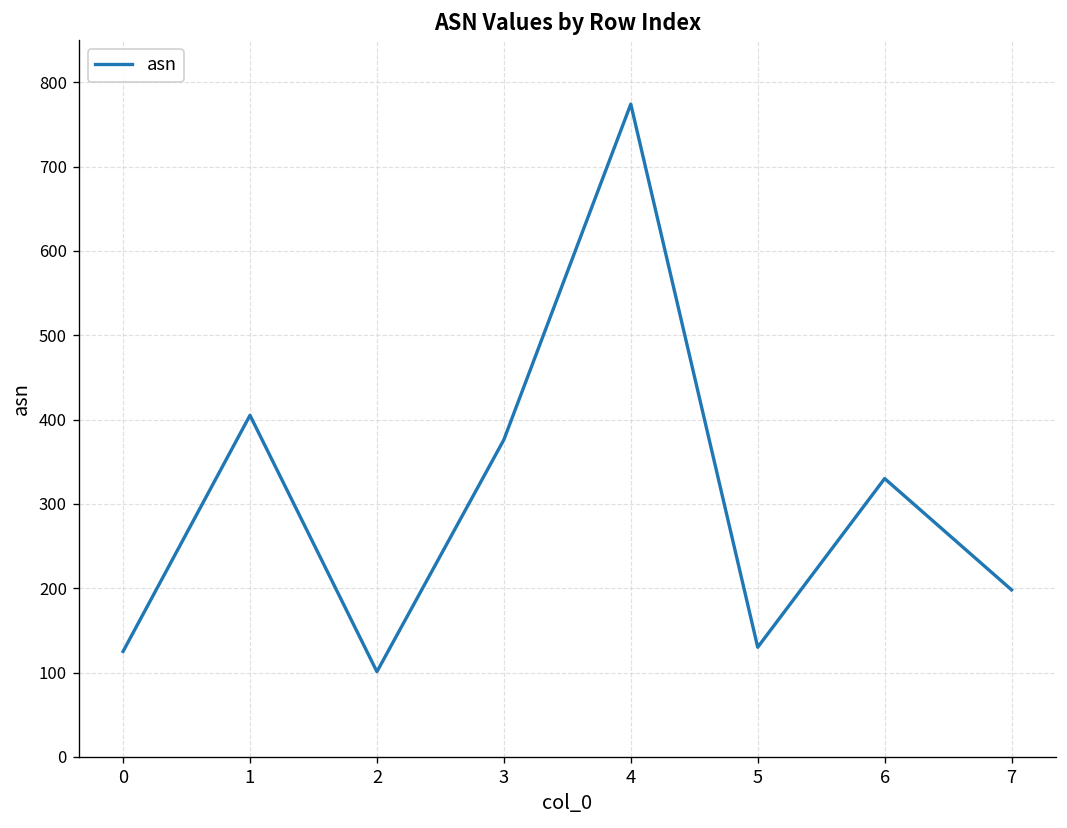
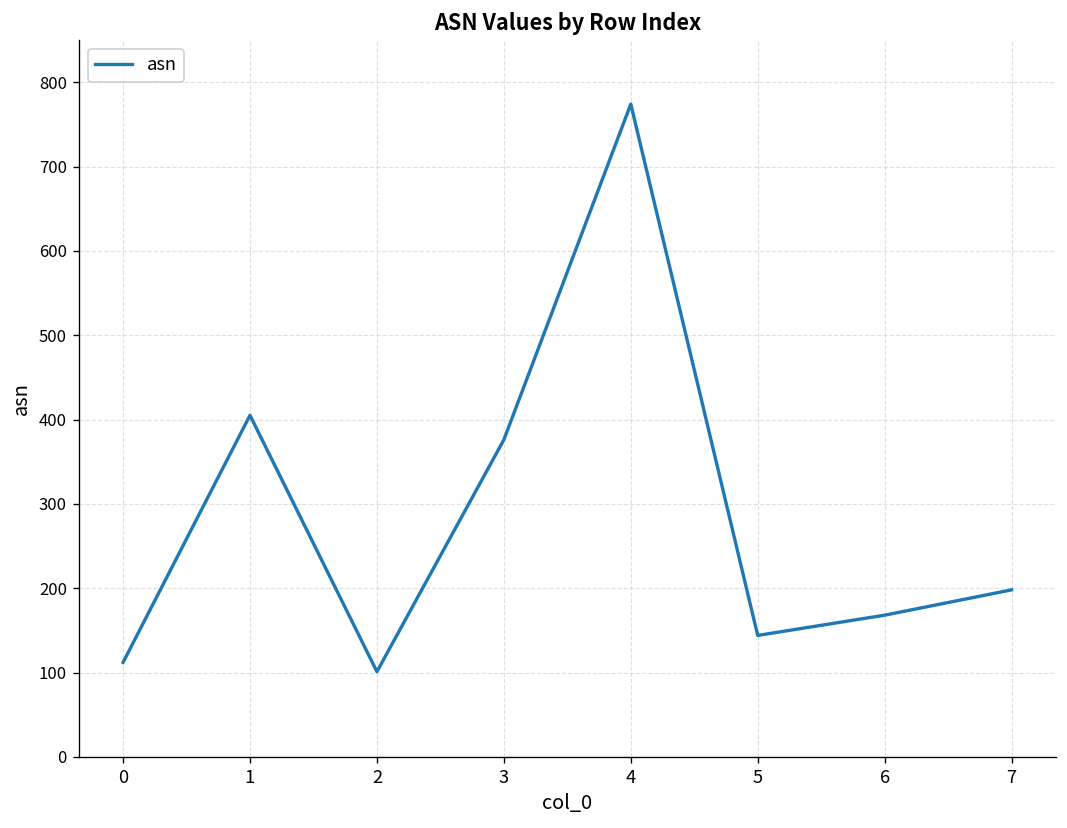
0: 130 -> 110
5: 130 -> 140
6: 330 -> 170
